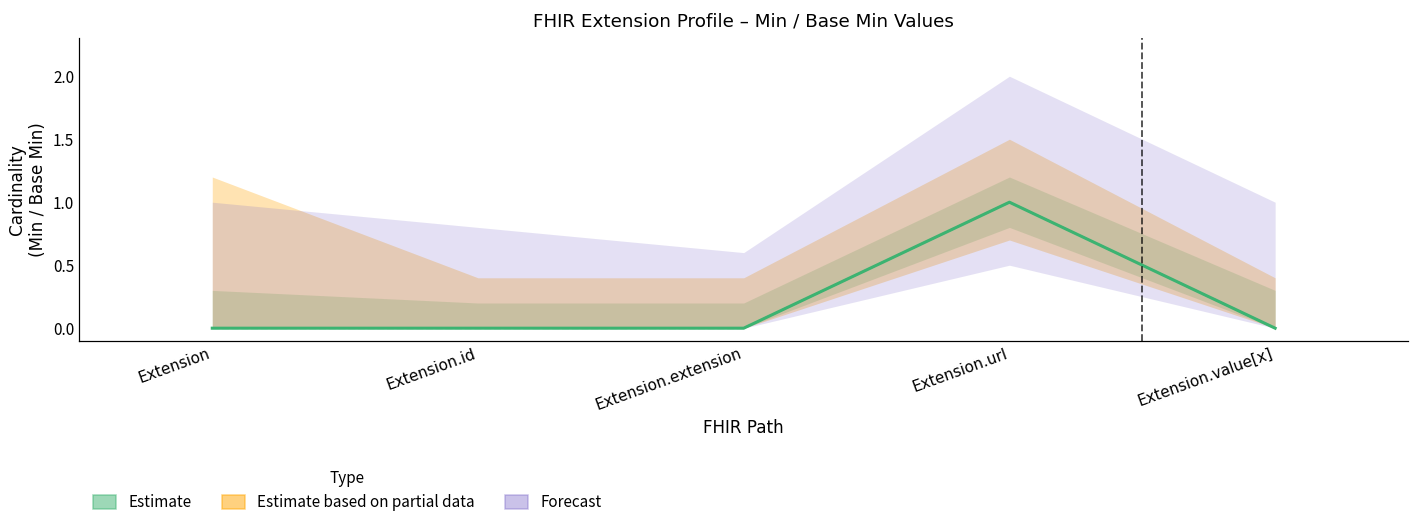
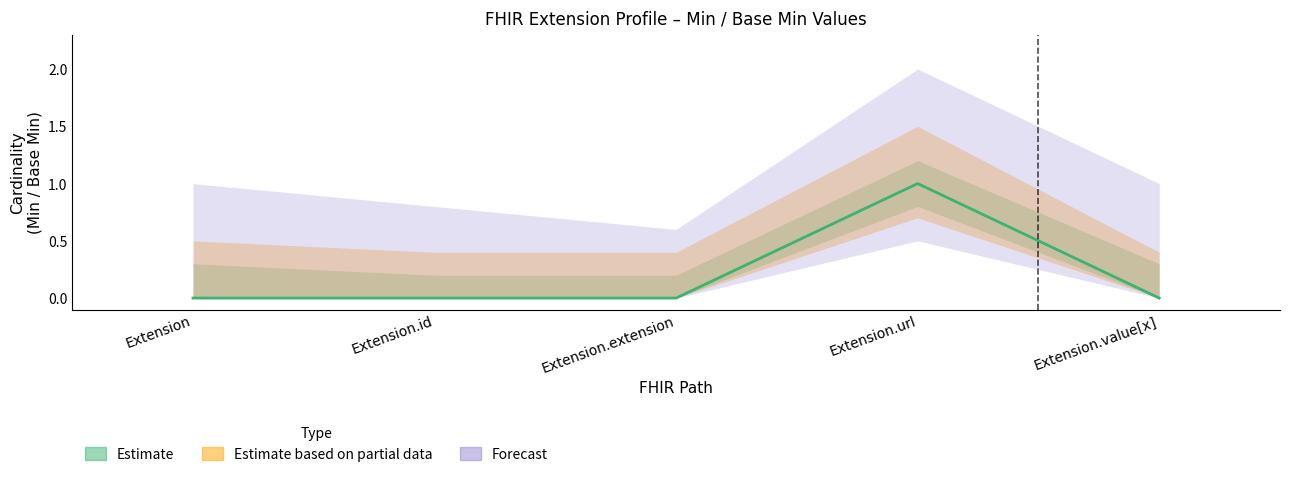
Estimate based on partial data, Extension: 1.2 -> 0.5
